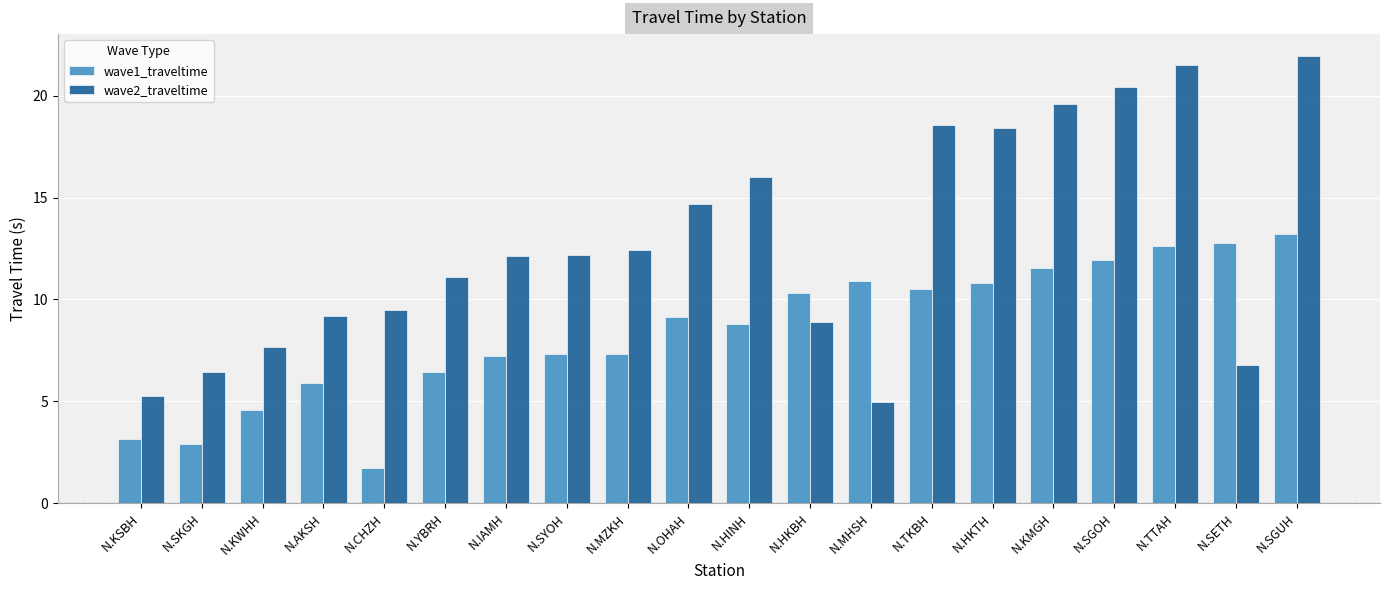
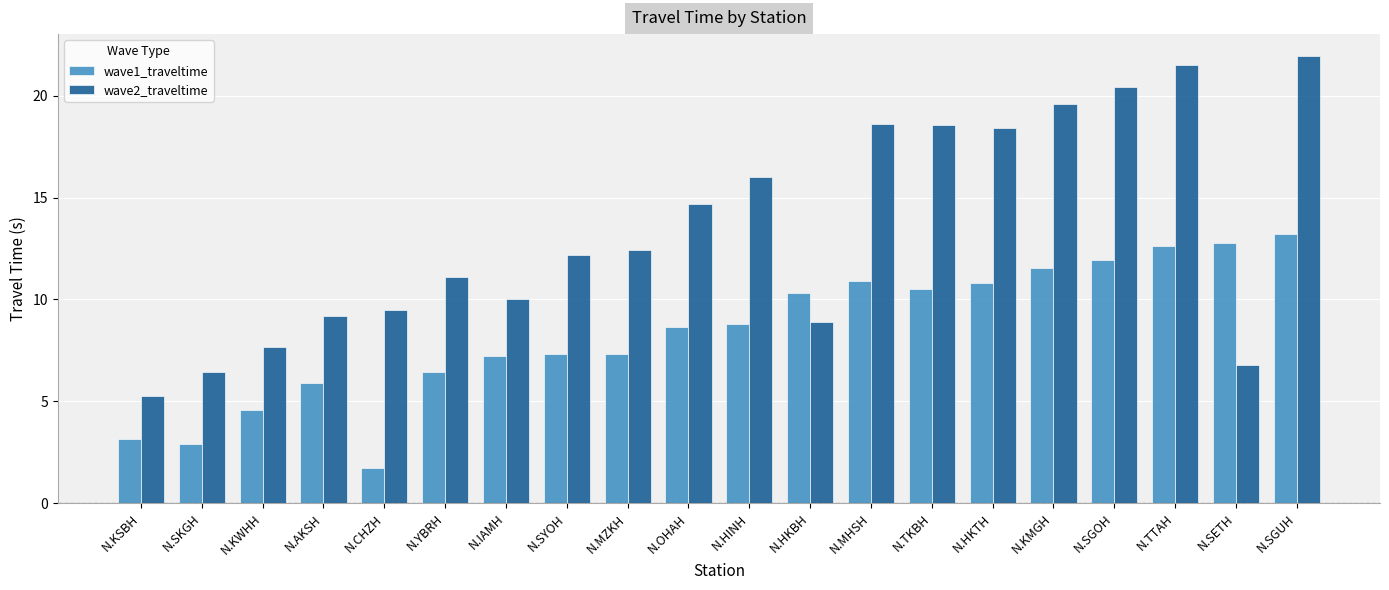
wave2_traveltime, N.IAMH: 12.1 -> 10.0
wave1_traveltime, N.OHAH: 9.1 -> 8.7
wave2_traveltime, N.MHSH: 5.0 -> 18.6
